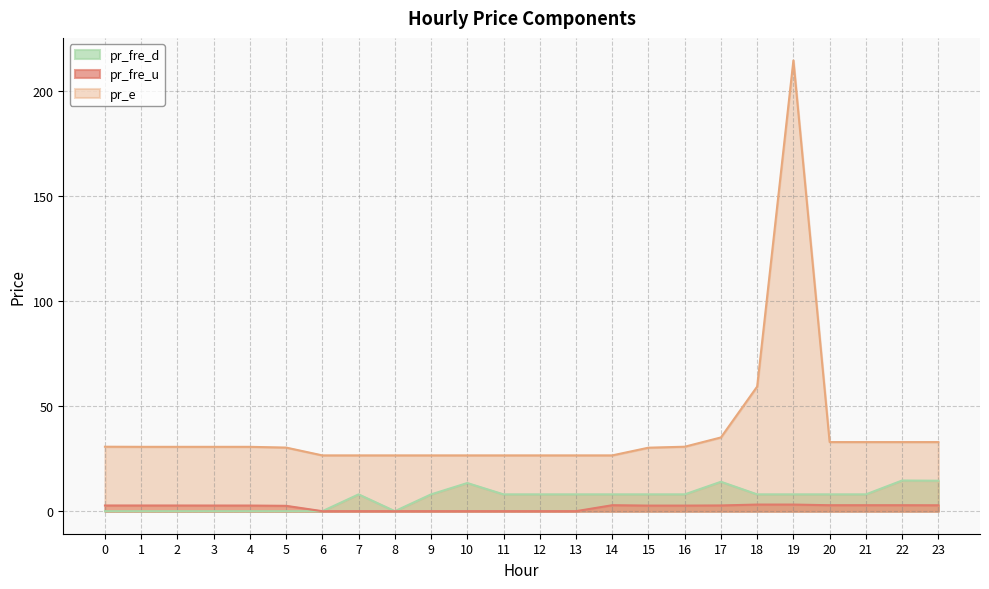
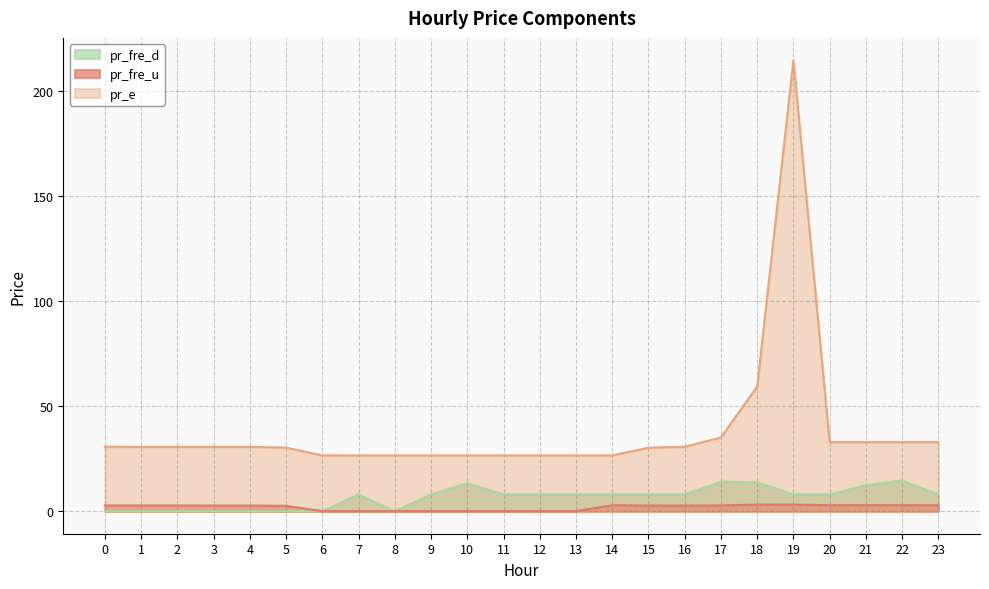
pr_fre_d, 18: 8 -> 14
pr_fre_d, 21: 8 -> 12
pr_fre_d, 23: 15 -> 8
